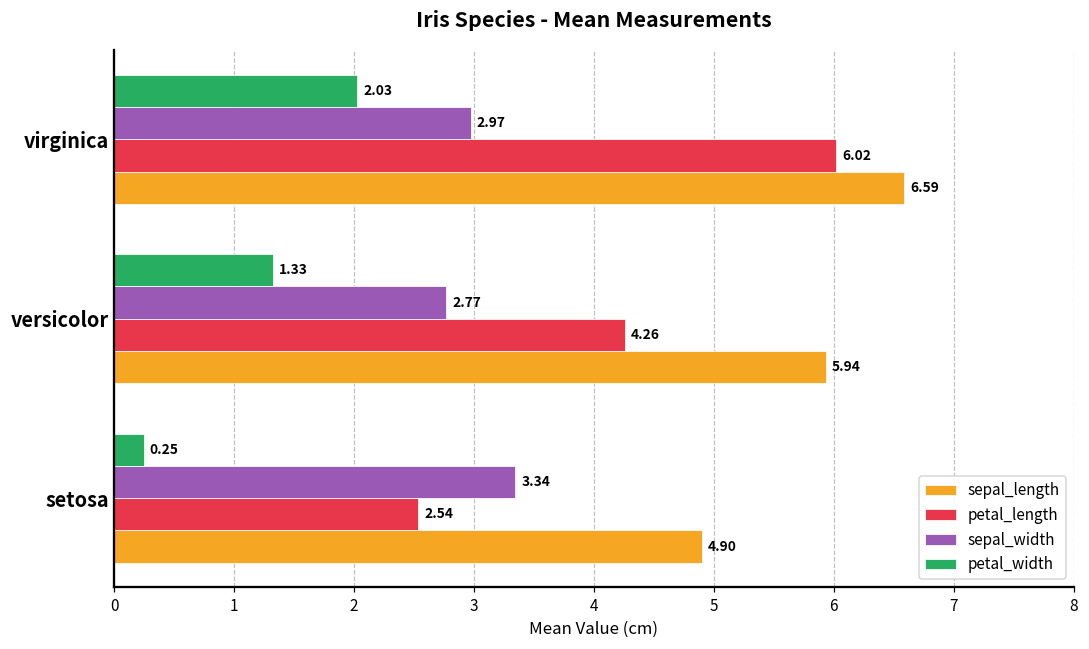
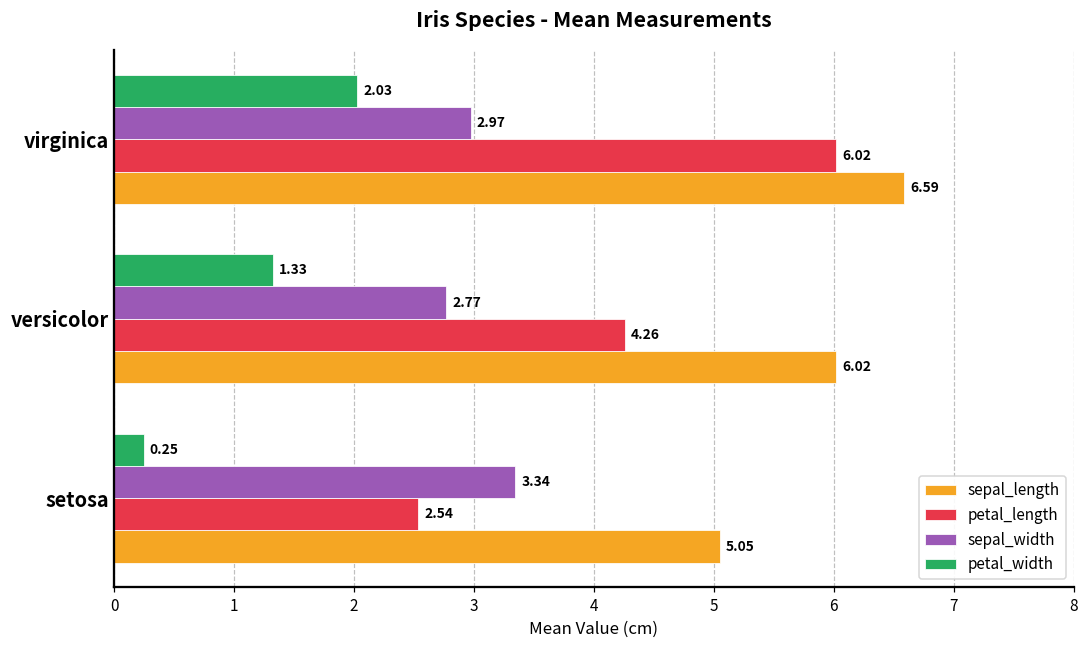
sepal_length, versicolor: 5.94 -> 6.02
sepal_length, setosa: 4.90 -> 5.05
